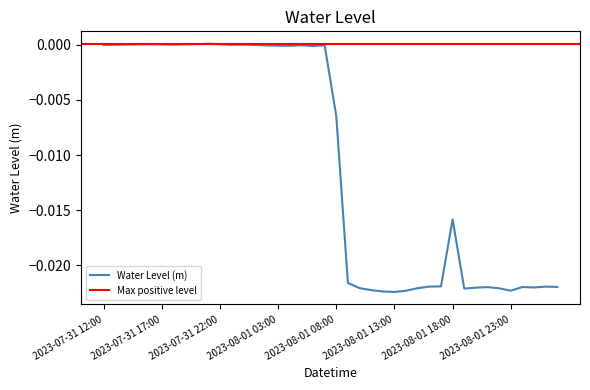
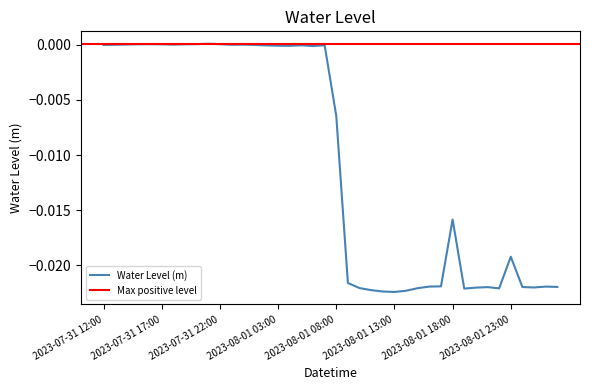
2023-08-01 23:00: -0.0223 -> -0.0192
